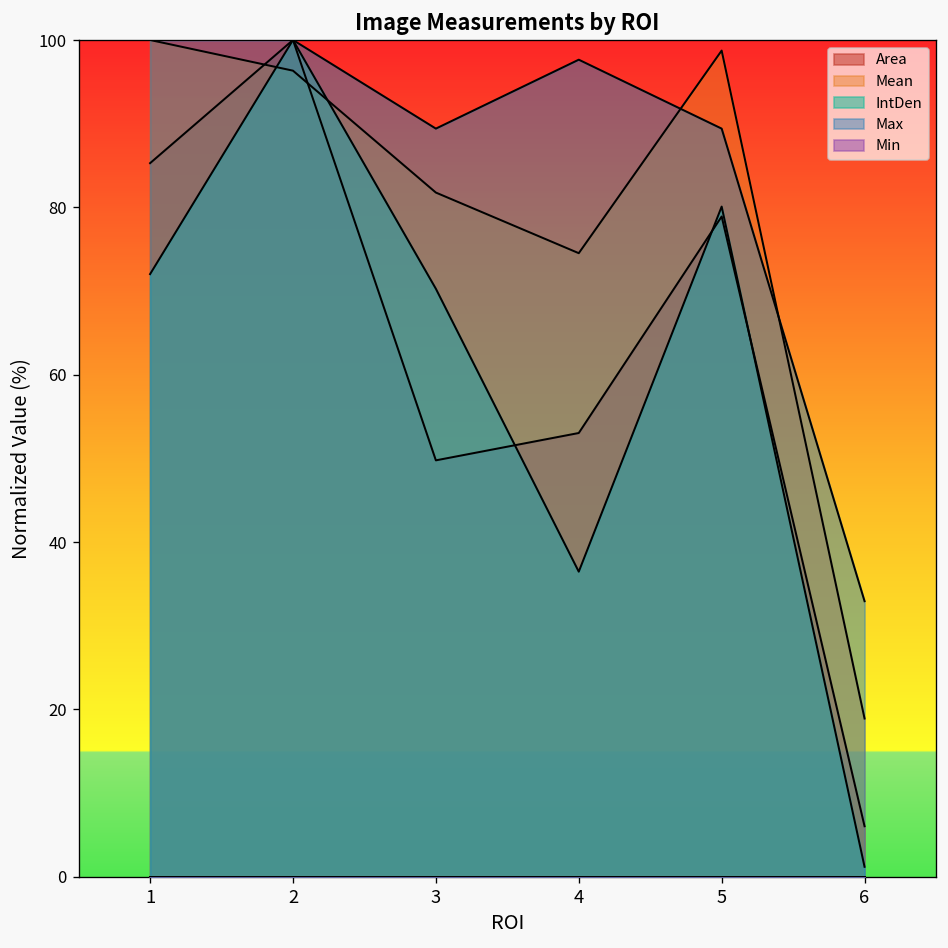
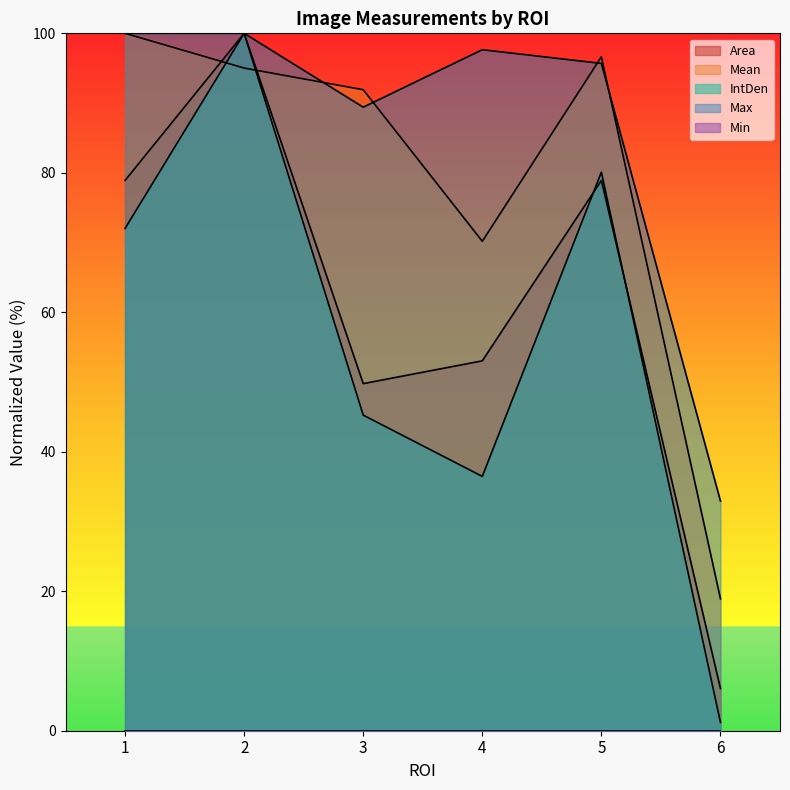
Area, 1: 85 -> 79
Mean, 2: 96 -> 95
Mean, 3: 82 -> 92
IntDen, 3: 70 -> 45
Mean, 4: 75 -> 70
Mean, 5: 99 -> 97
Max, 5: 89 -> 96
